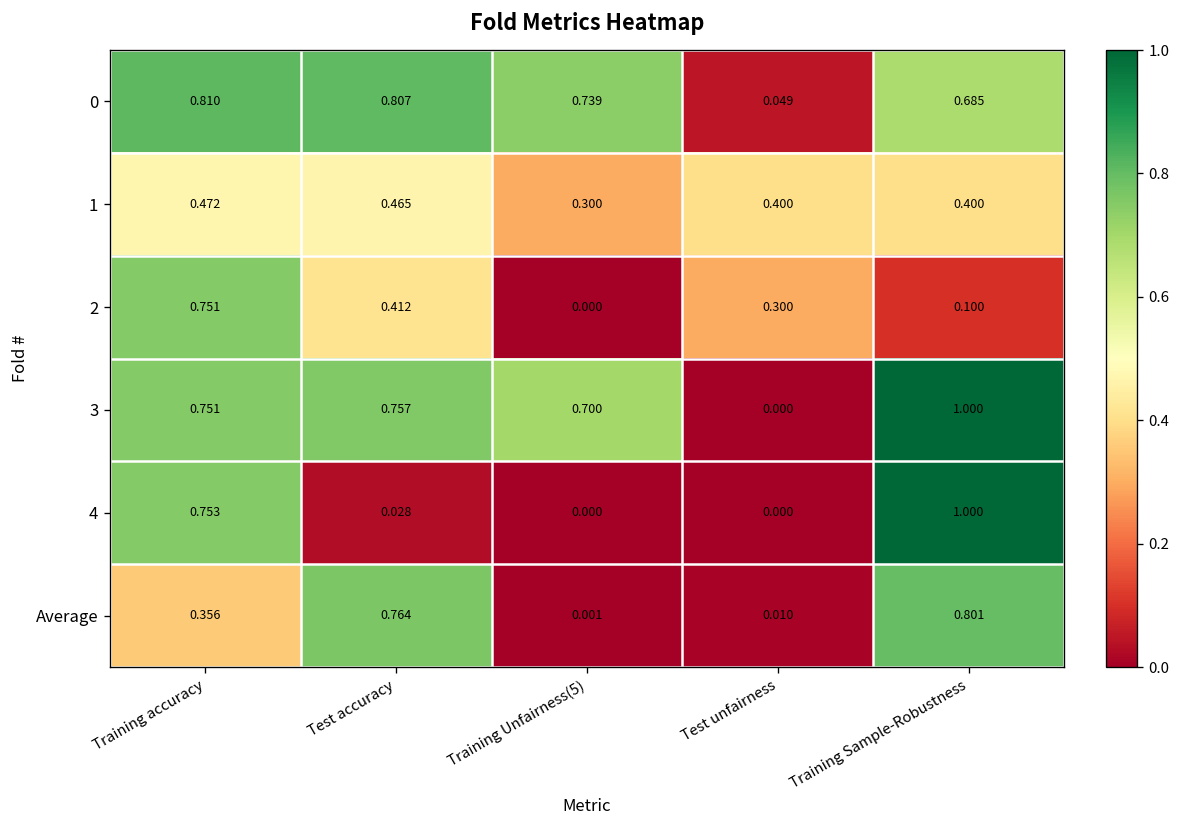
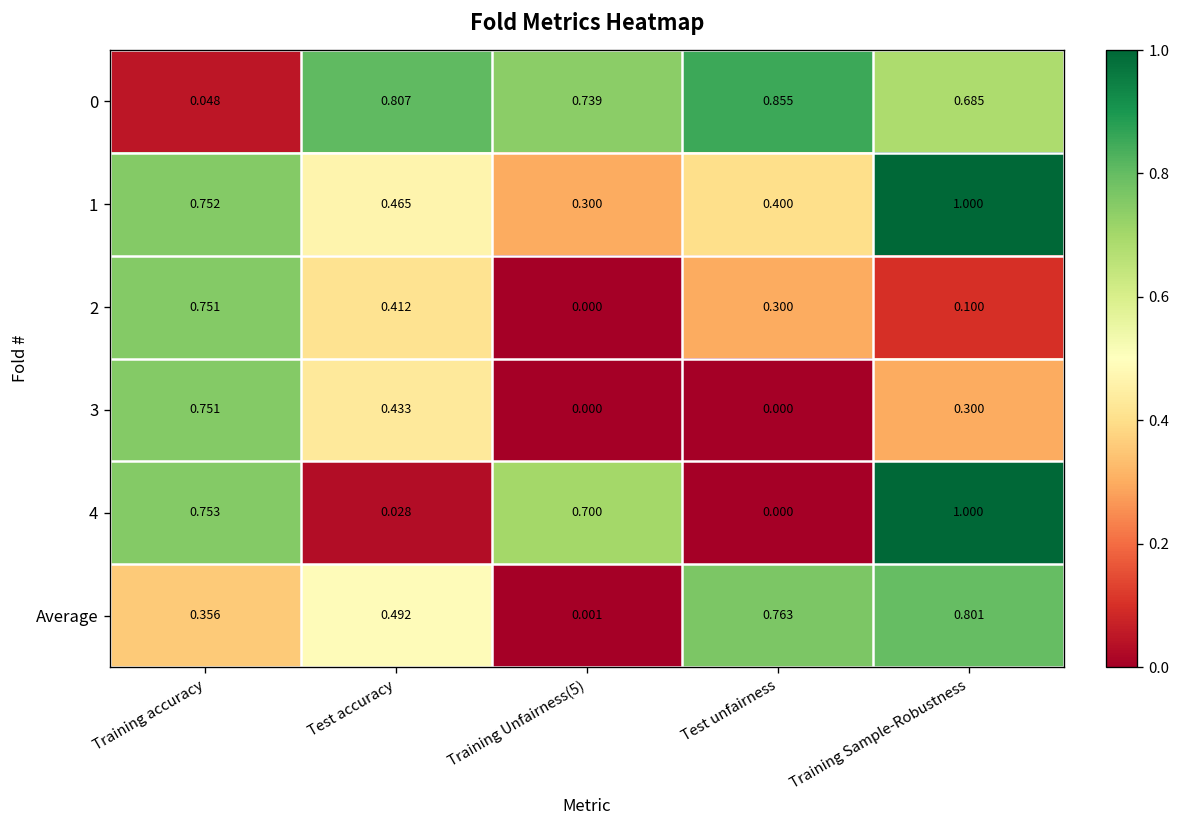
0, Training accuracy: 0.810 -> 0.048
0, Test unfairness: 0.049 -> 0.855
1, Training accuracy: 0.472 -> 0.752
1, Training Sample-Robustness: 0.400 -> 1.000
3, Test accuracy: 0.757 -> 0.433
3, Training Unfairness(5): 0.700 -> 0.000
3, Training Sample-Robustness: 1.000 -> 0.300
4, Training Unfairness(5): 0.000 -> 0.700
Average, Test accuracy: 0.764 -> 0.492
Average, Test unfairness: 0.010 -> 0.763
